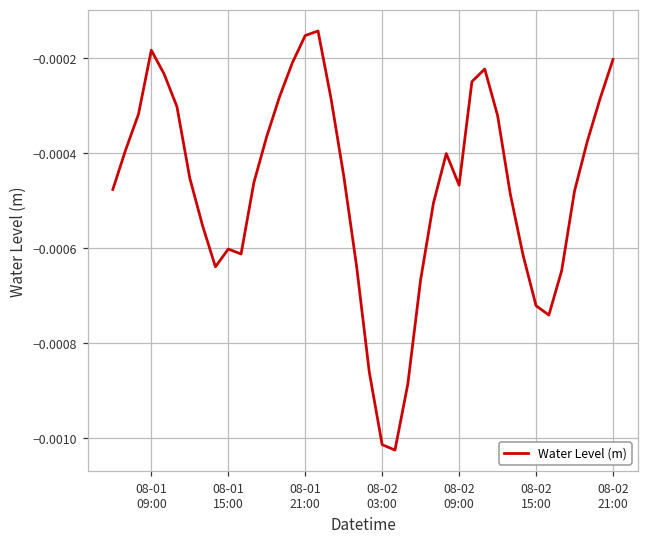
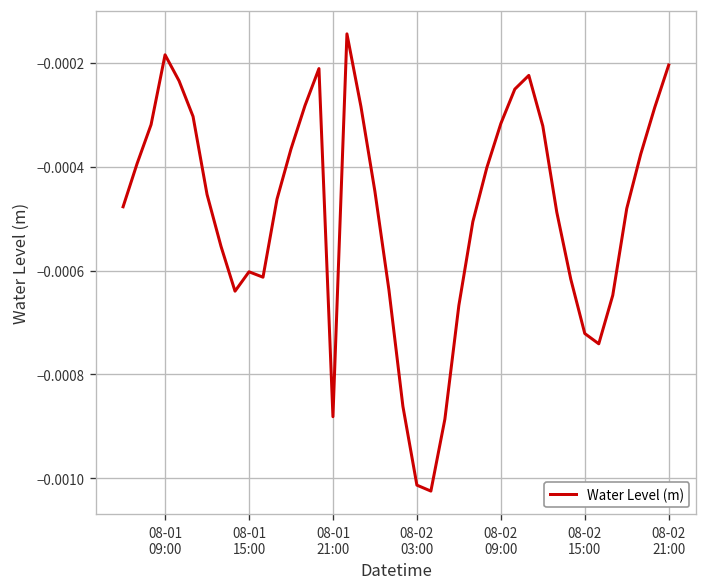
08-01 21:00: -0.00015 -> -0.00088
08-02 09:00: -0.00047 -> -0.00032
